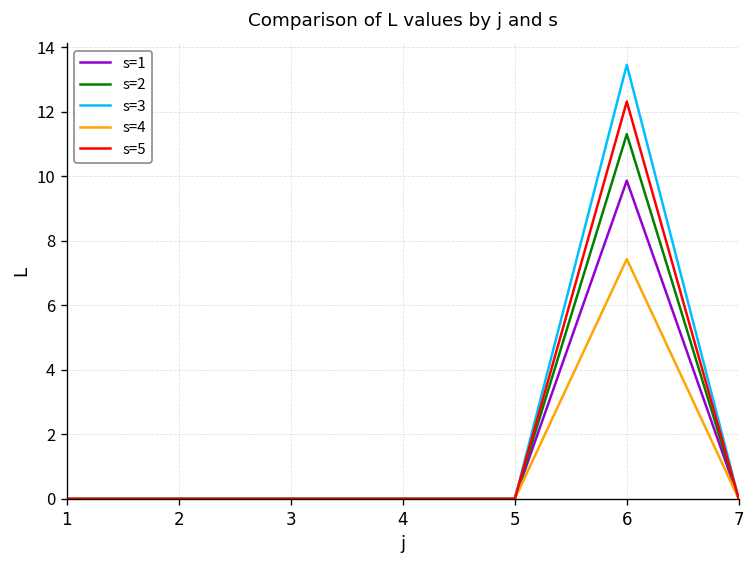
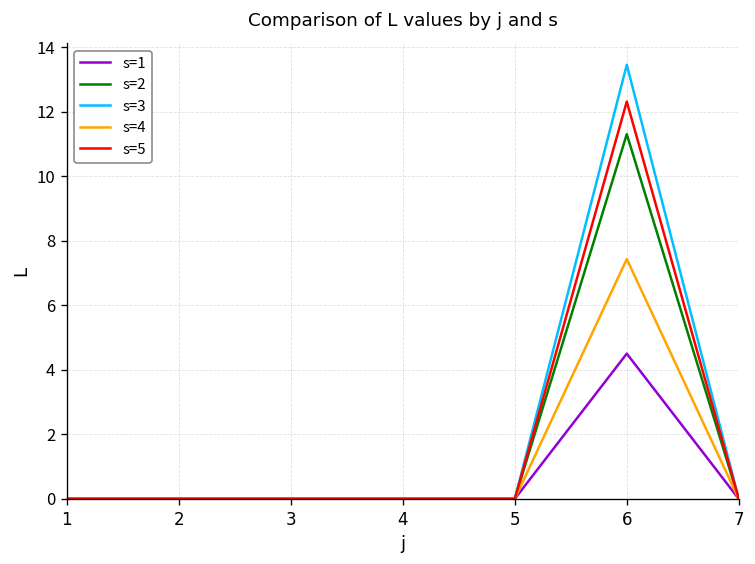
s=1, 6: 9.9 -> 4.5
